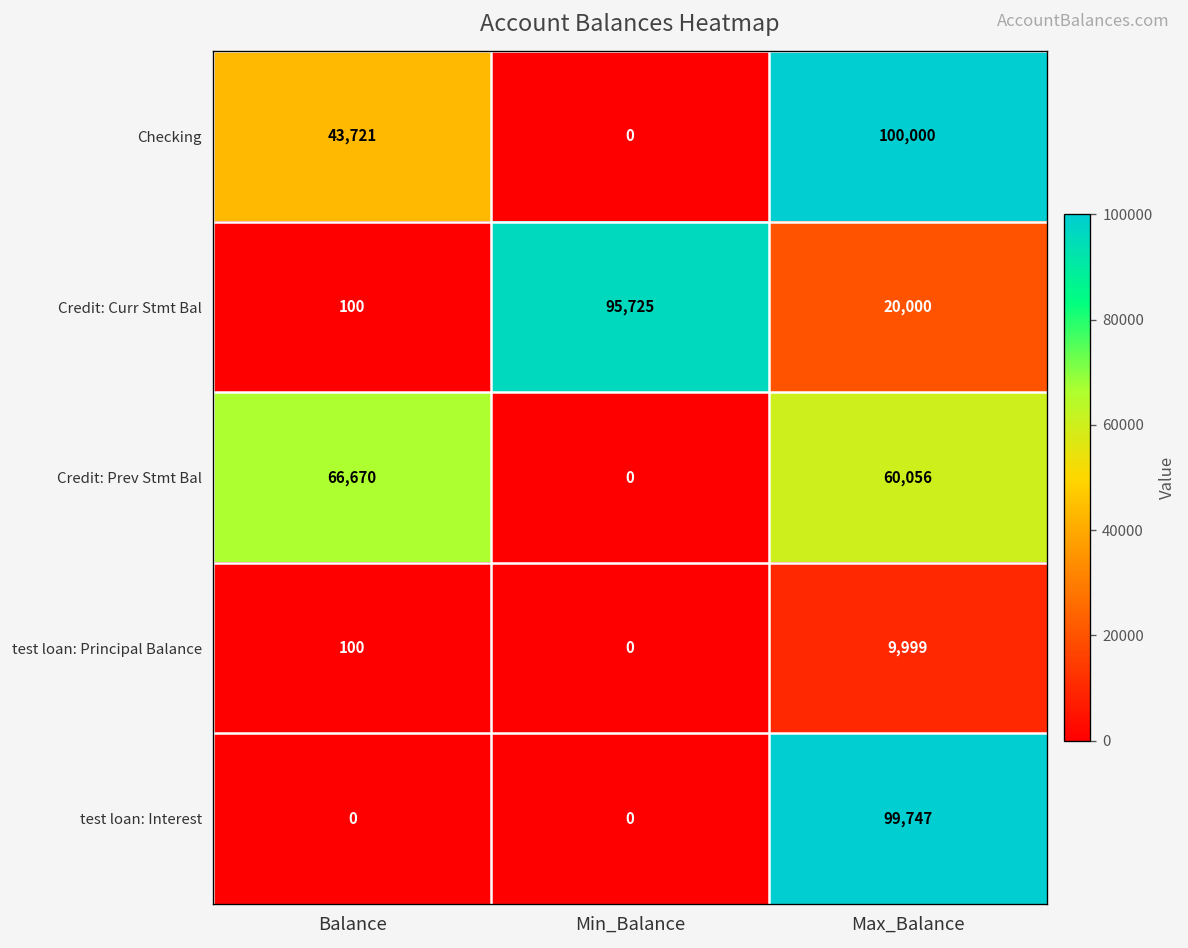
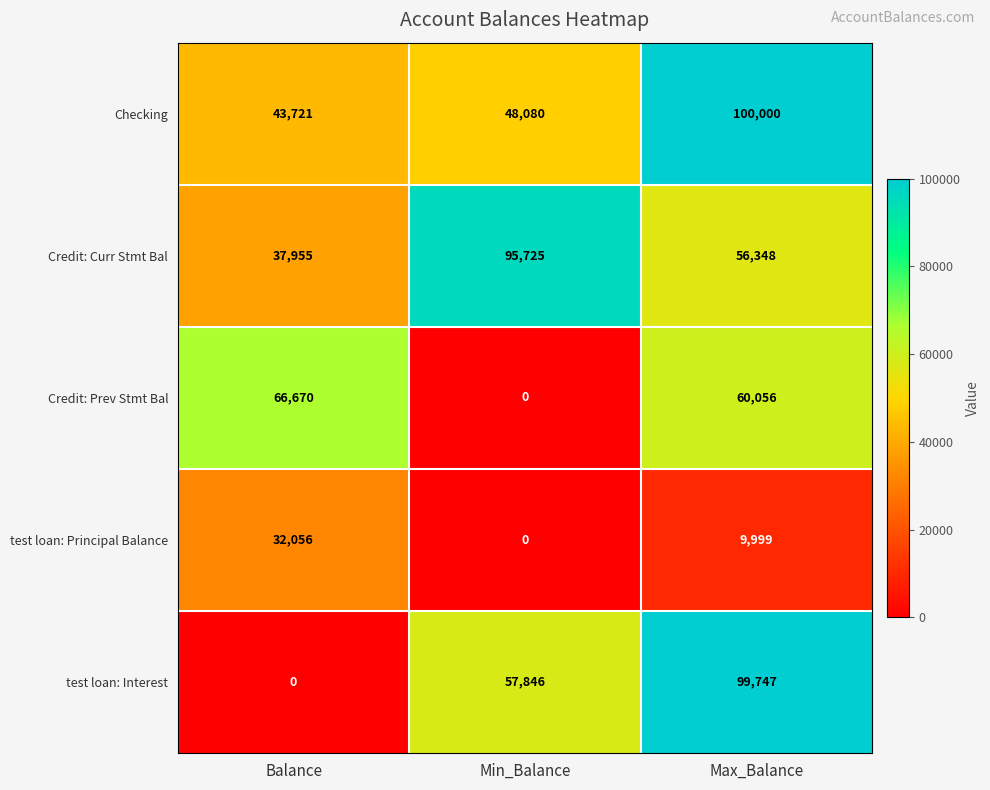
Checking, Min_Balance: 0 -> 48,080
Credit: Curr Stmt Bal, Balance: 100 -> 37,955
Credit: Curr Stmt Bal, Max_Balance: 20,000 -> 56,348
test loan: Principal Balance, Balance: 100 -> 32,056
test loan: Interest, Min_Balance: 0 -> 57,846
